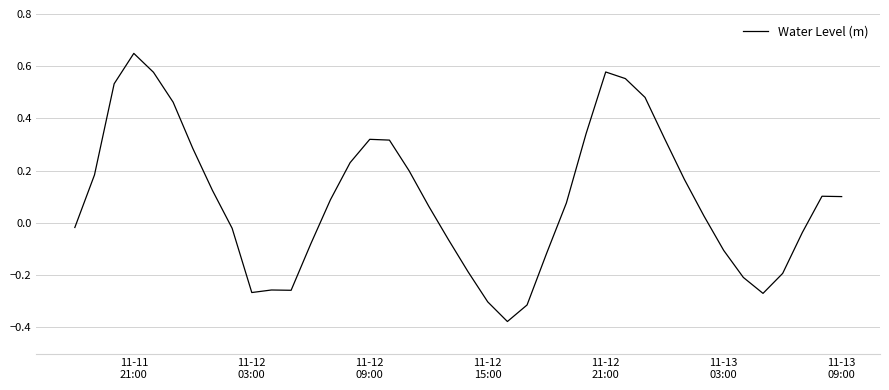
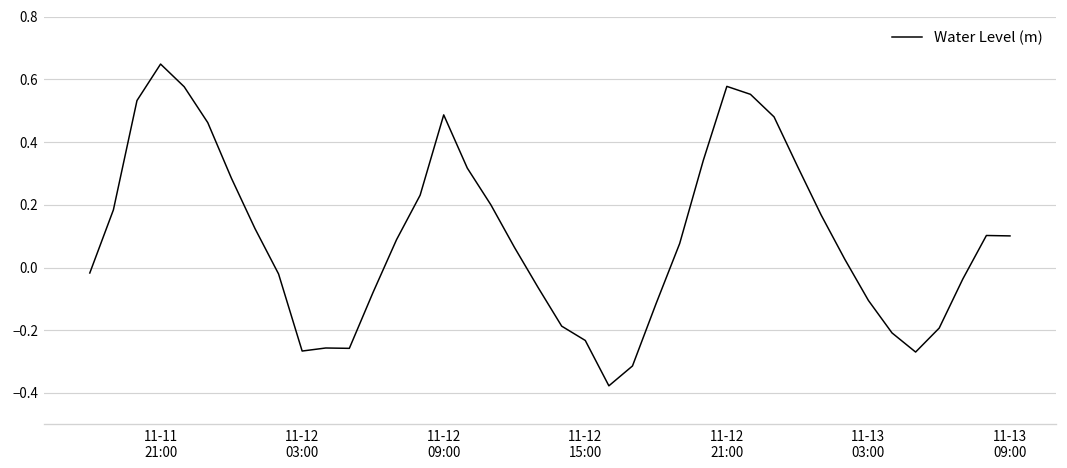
11-12 09:00: 0.32 -> 0.49
11-12 15:00: -0.30 -> -0.23
